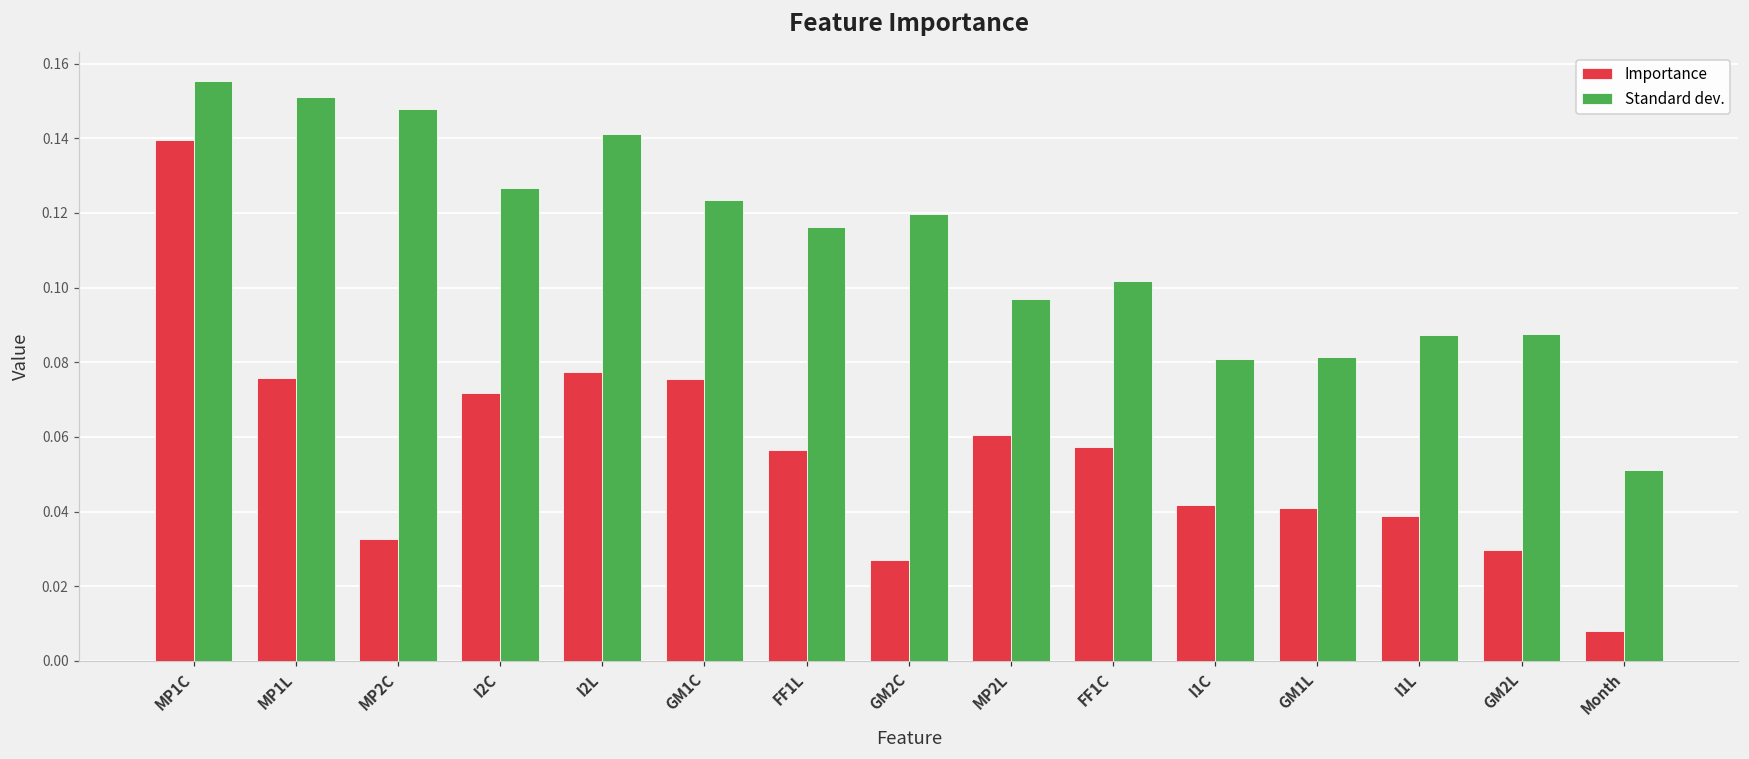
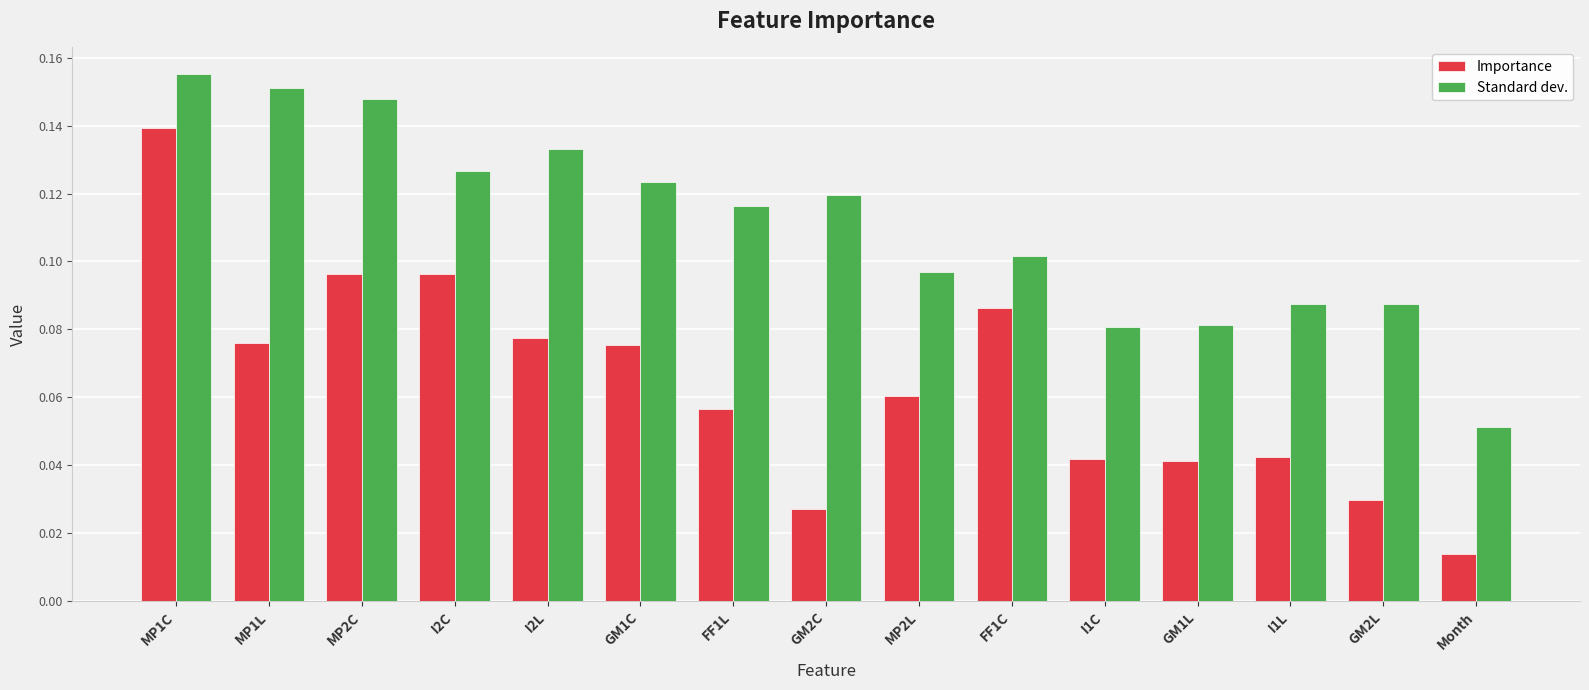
Importance, MP2C: 0.033 -> 0.096
Importance, I2C: 0.072 -> 0.096
Standard dev., I2L: 0.141 -> 0.133
Importance, FF1C: 0.057 -> 0.086
Importance, I1L: 0.039 -> 0.042
Importance, Month: 0.008 -> 0.014
